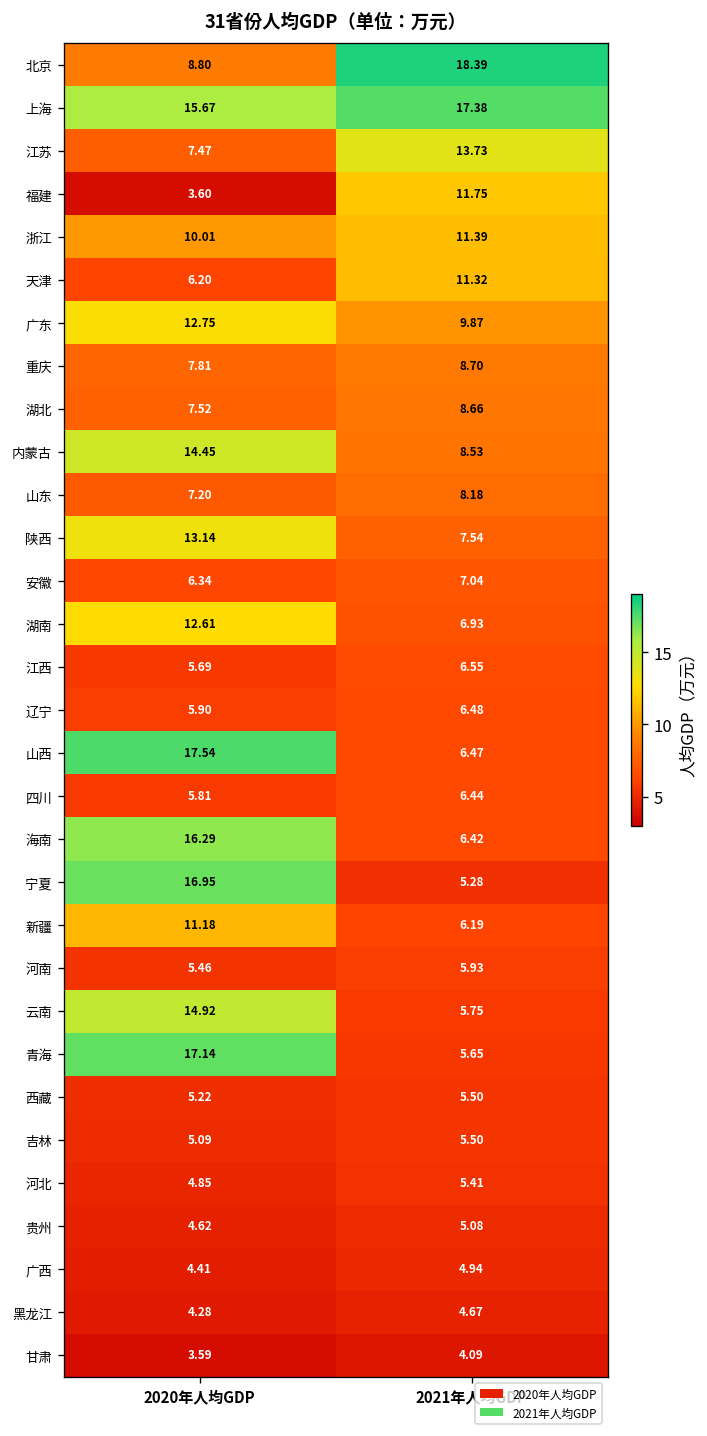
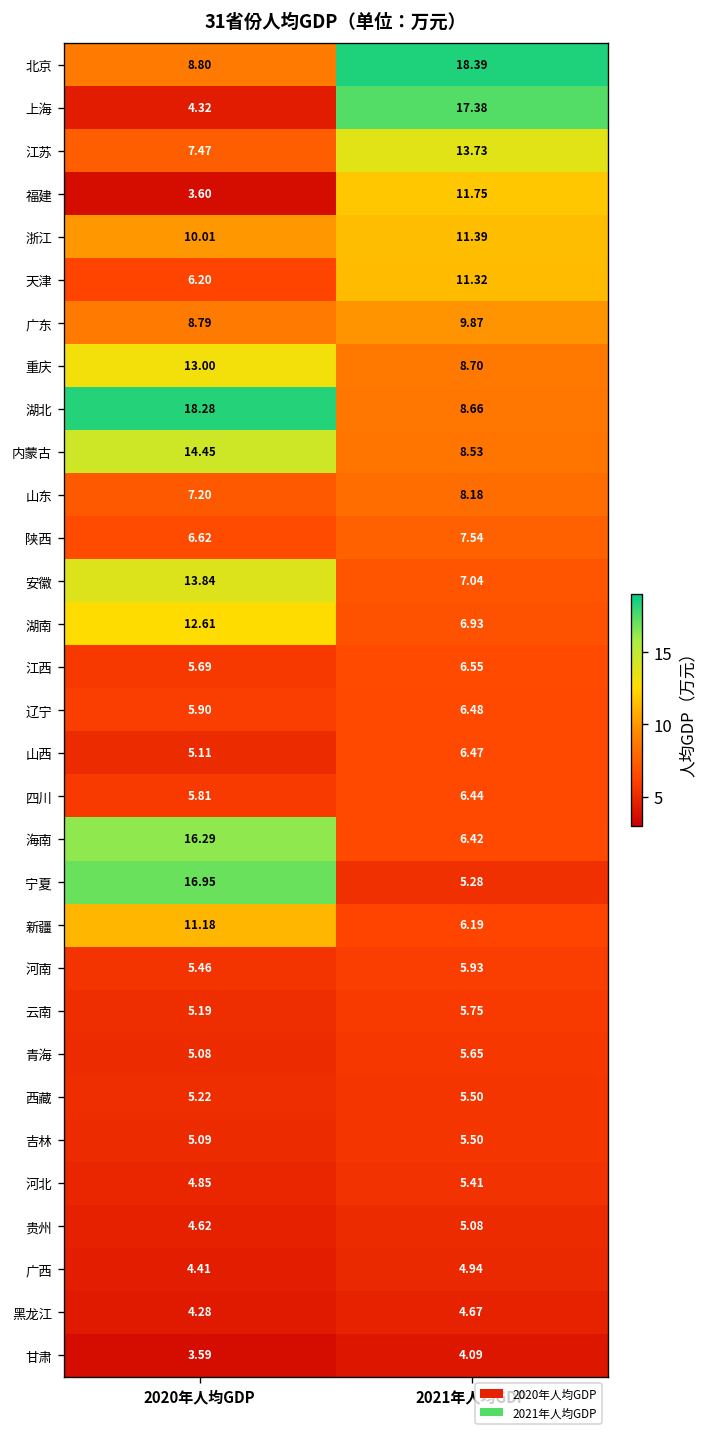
上海, 2020年人均GDP: 15.67 -> 4.32
广东, 2020年人均GDP: 12.75 -> 8.79
重庆, 2020年人均GDP: 7.81 -> 13.00
湖北, 2020年人均GDP: 7.52 -> 18.28
陕西, 2020年人均GDP: 13.14 -> 6.62
安徽, 2020年人均GDP: 6.34 -> 13.84
山西, 2020年人均GDP: 17.54 -> 5.11
云南, 2020年人均GDP: 14.92 -> 5.19
青海, 2020年人均GDP: 17.14 -> 5.08
